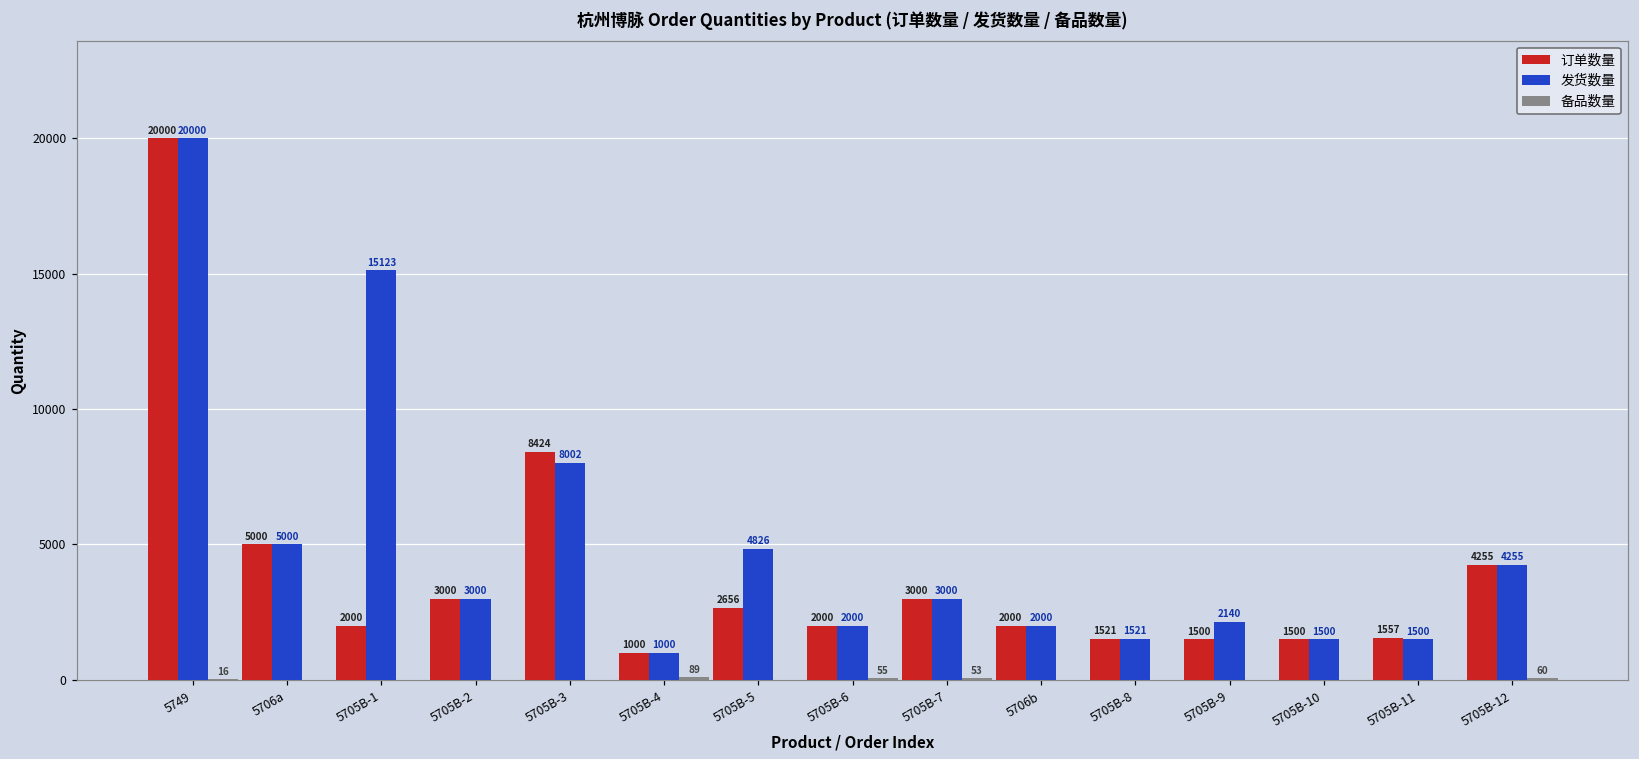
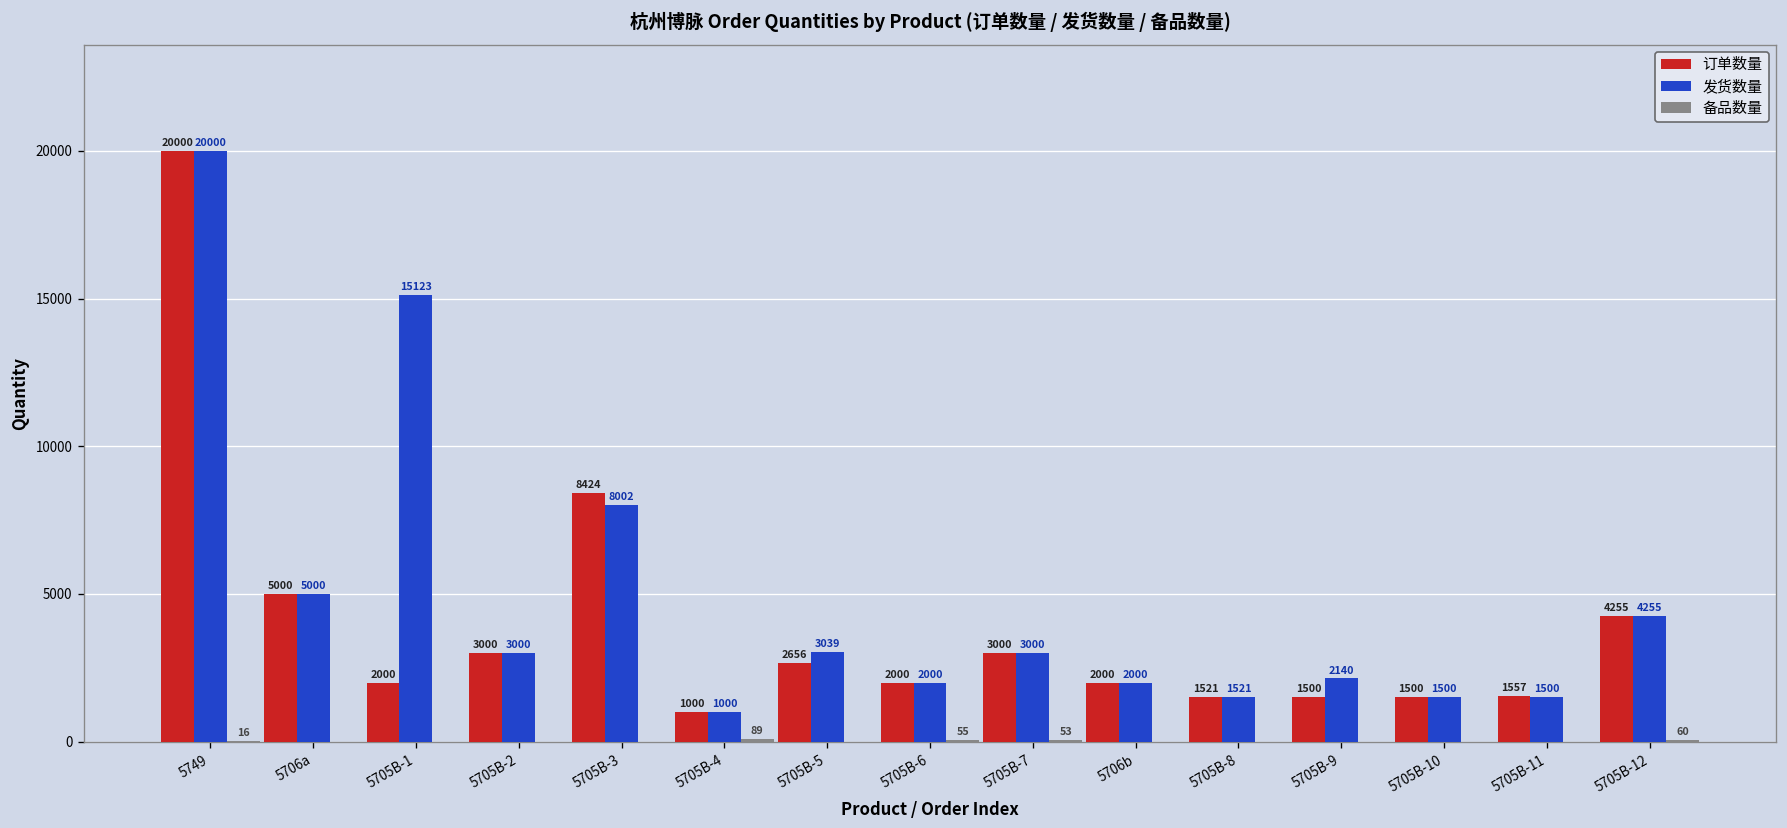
发货数量, 5705B-5: 4826 -> 3039
